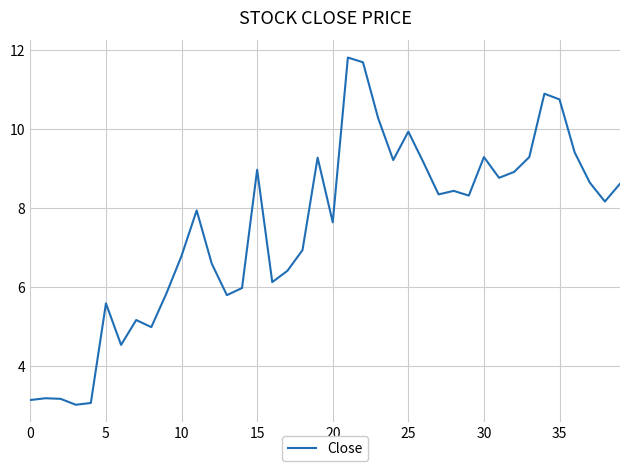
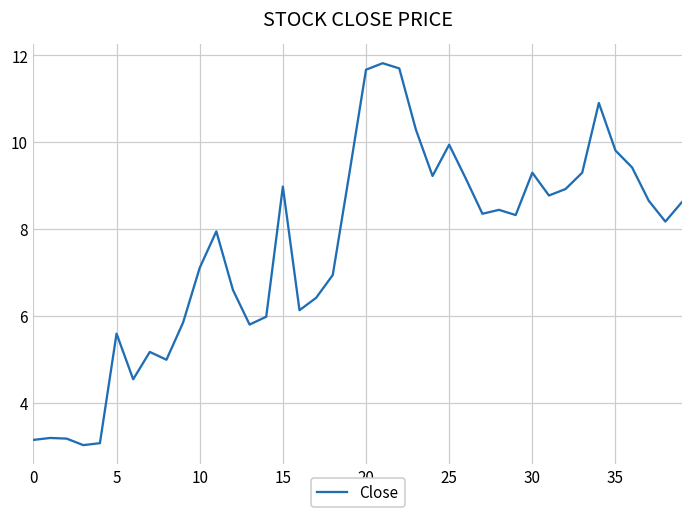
10: 6.8 -> 7.1
20: 7.7 -> 11.7
35: 10.8 -> 9.8
